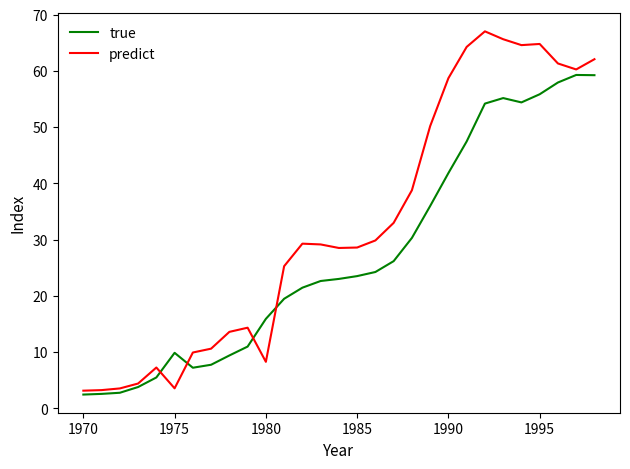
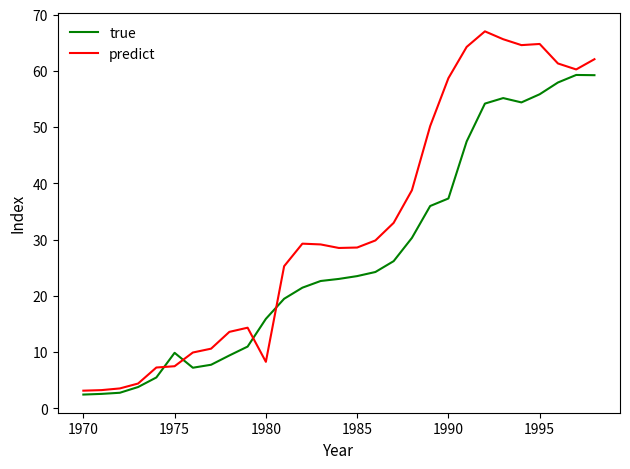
predict, 1975: 4 -> 7
true, 1990: 42 -> 37
